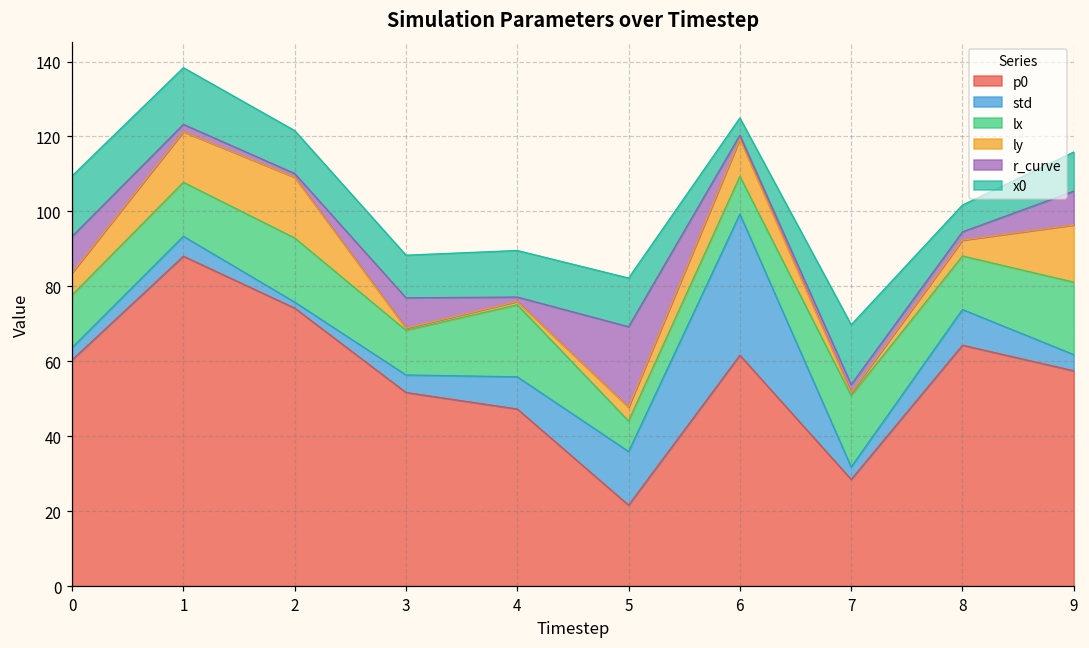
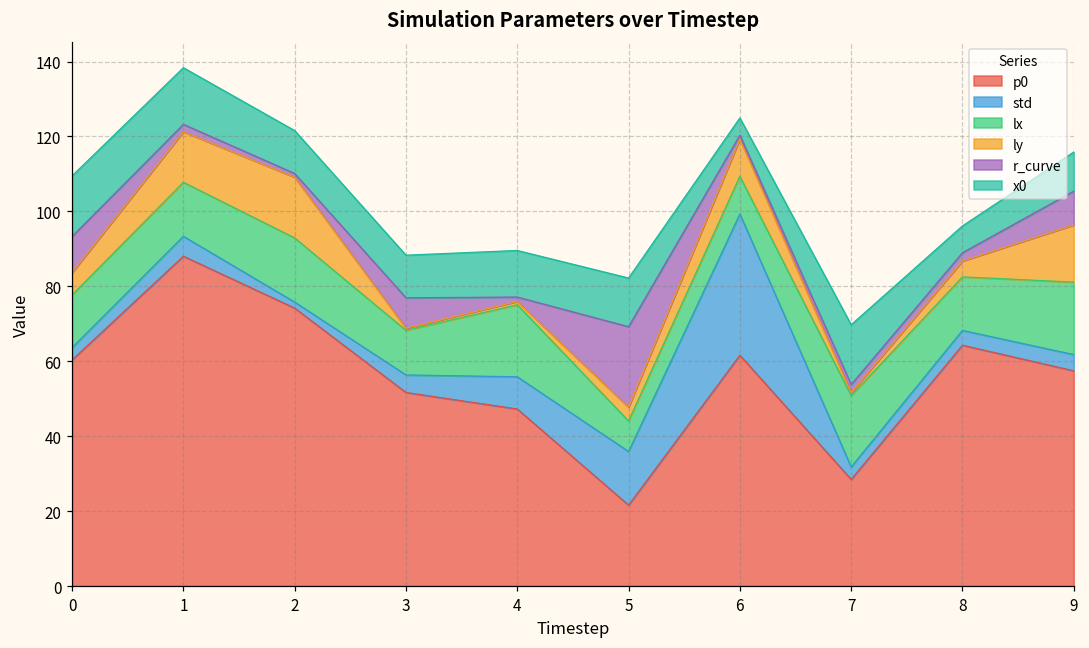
std, 8: 10 -> 4
